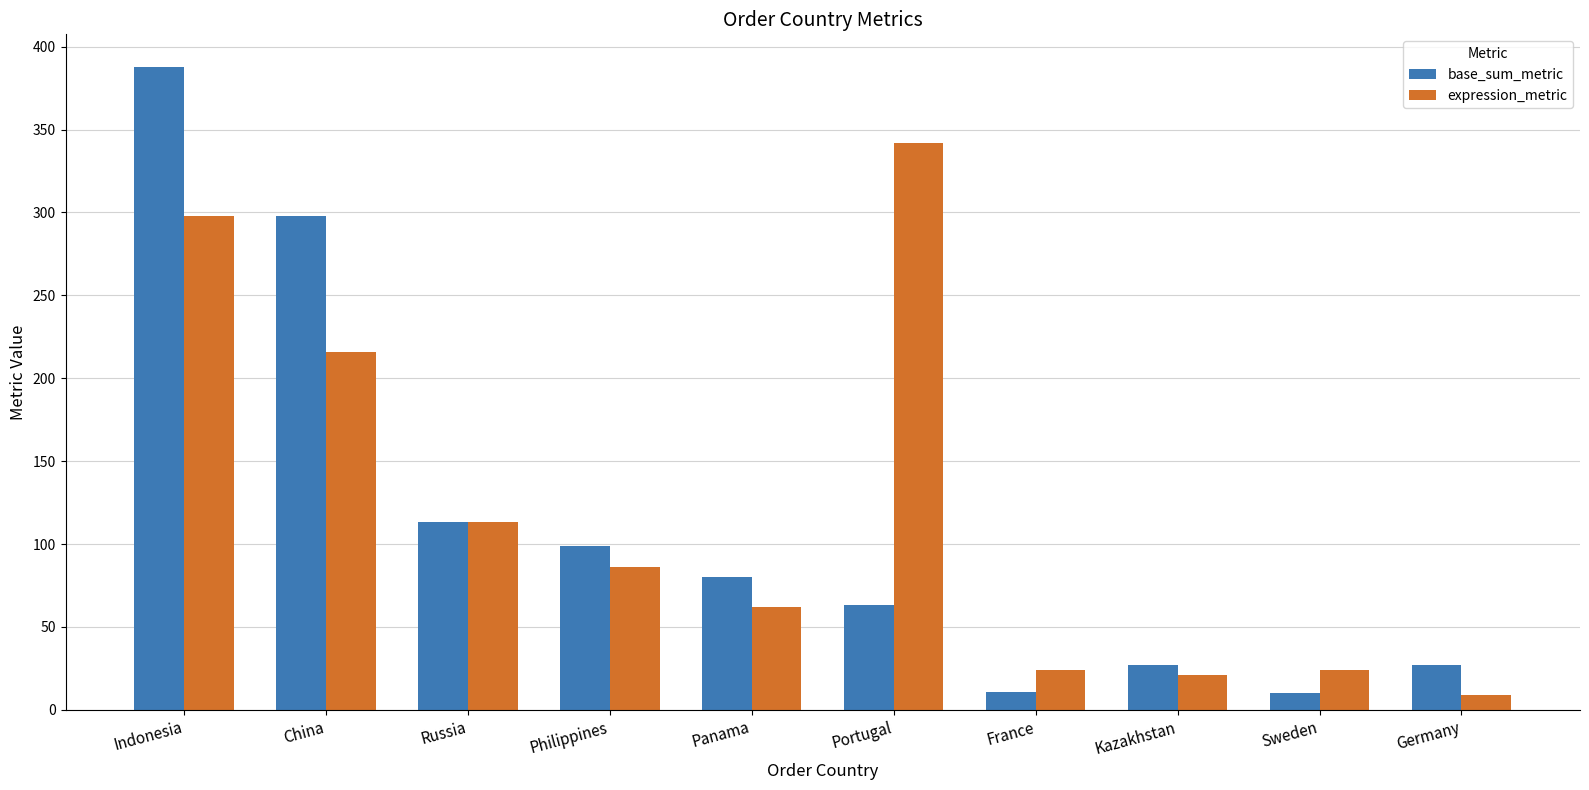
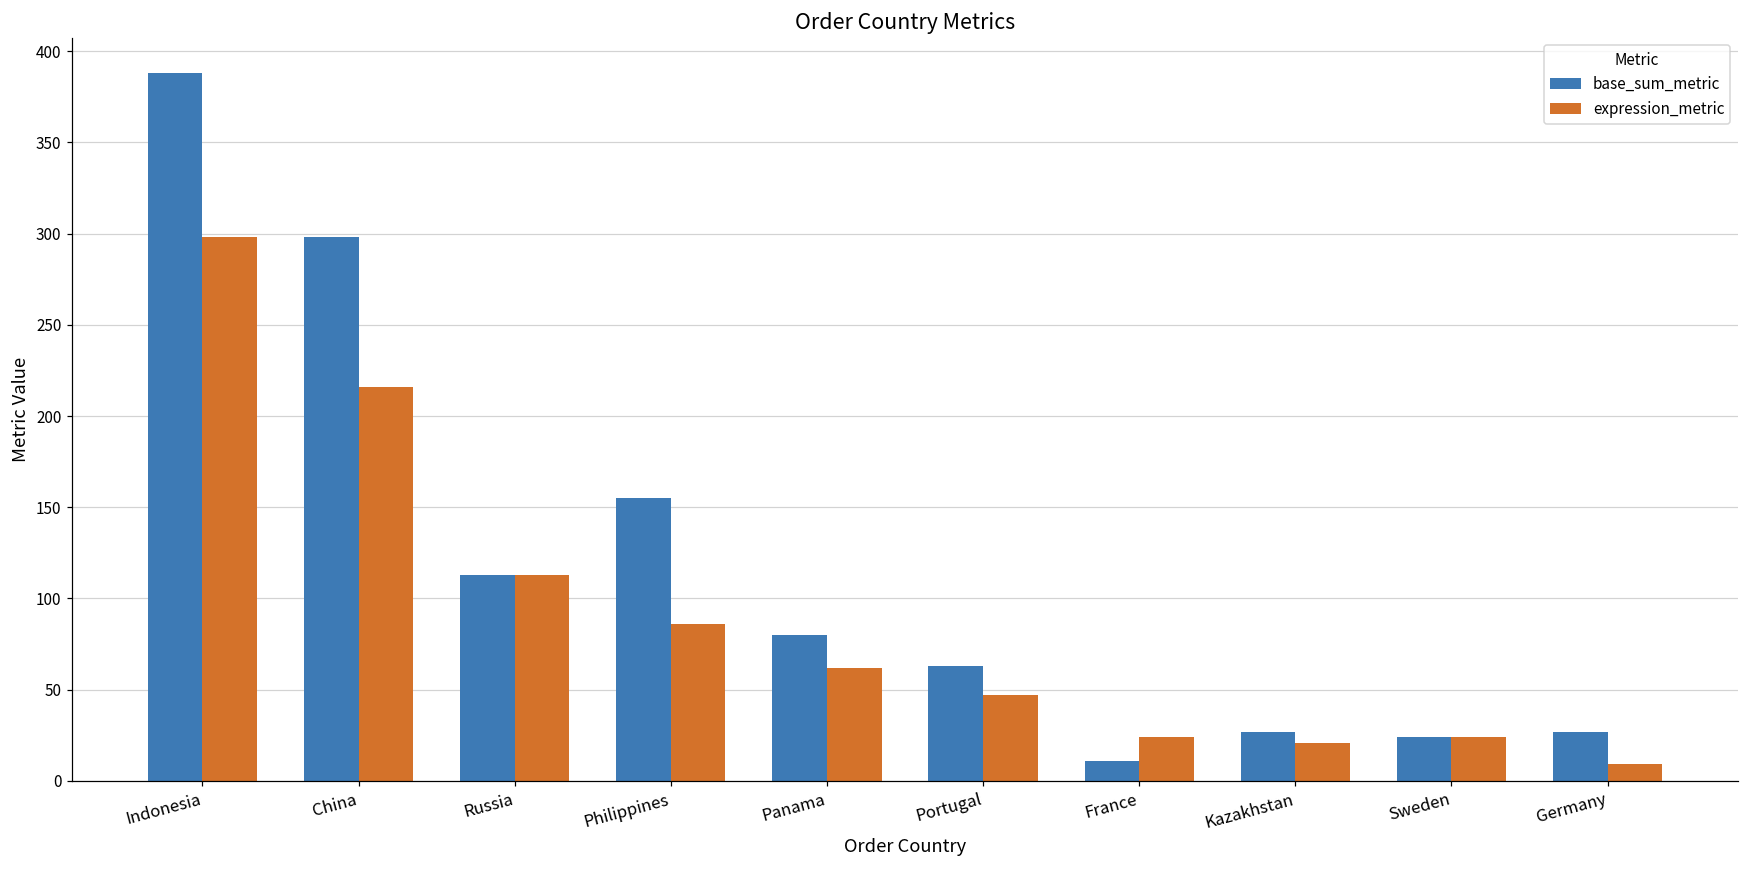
base_sum_metric, Philippines: 99 -> 155
expression_metric, Portugal: 342 -> 47
base_sum_metric, Sweden: 10 -> 24
